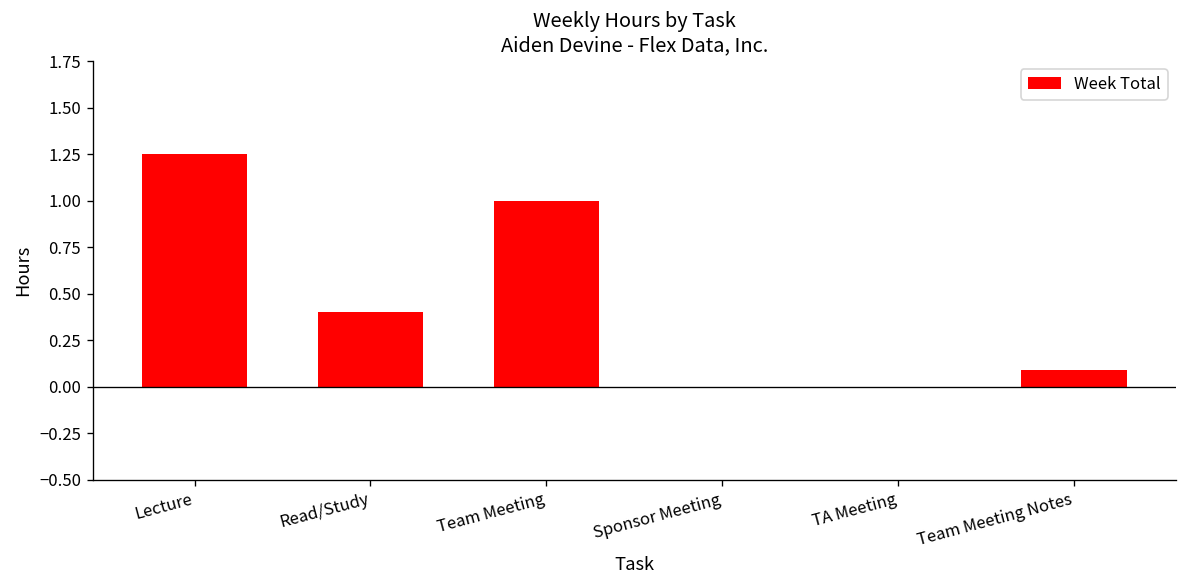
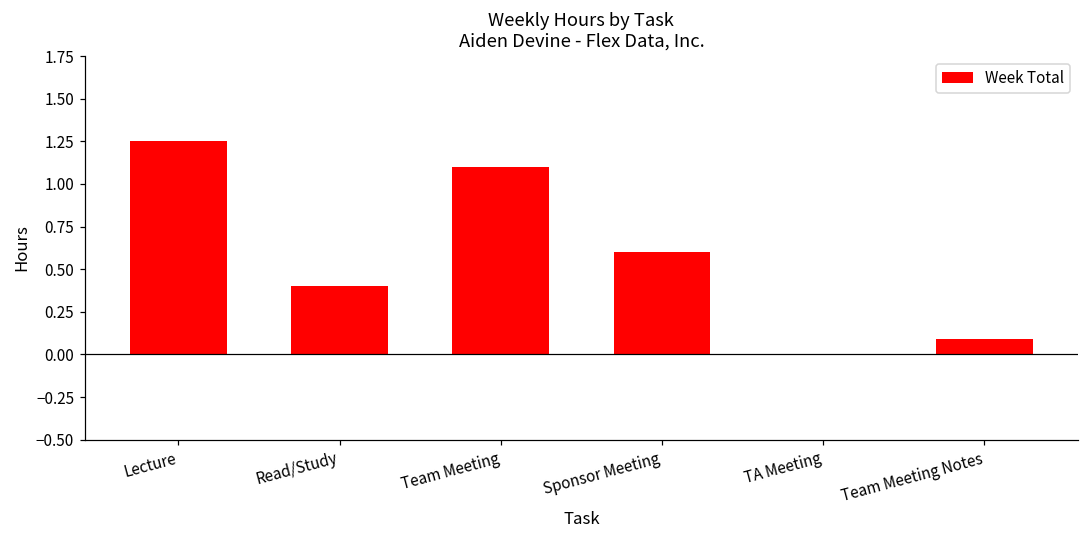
Team Meeting: 1.0 -> 1.1
Sponsor Meeting: 0.0 -> 0.6
